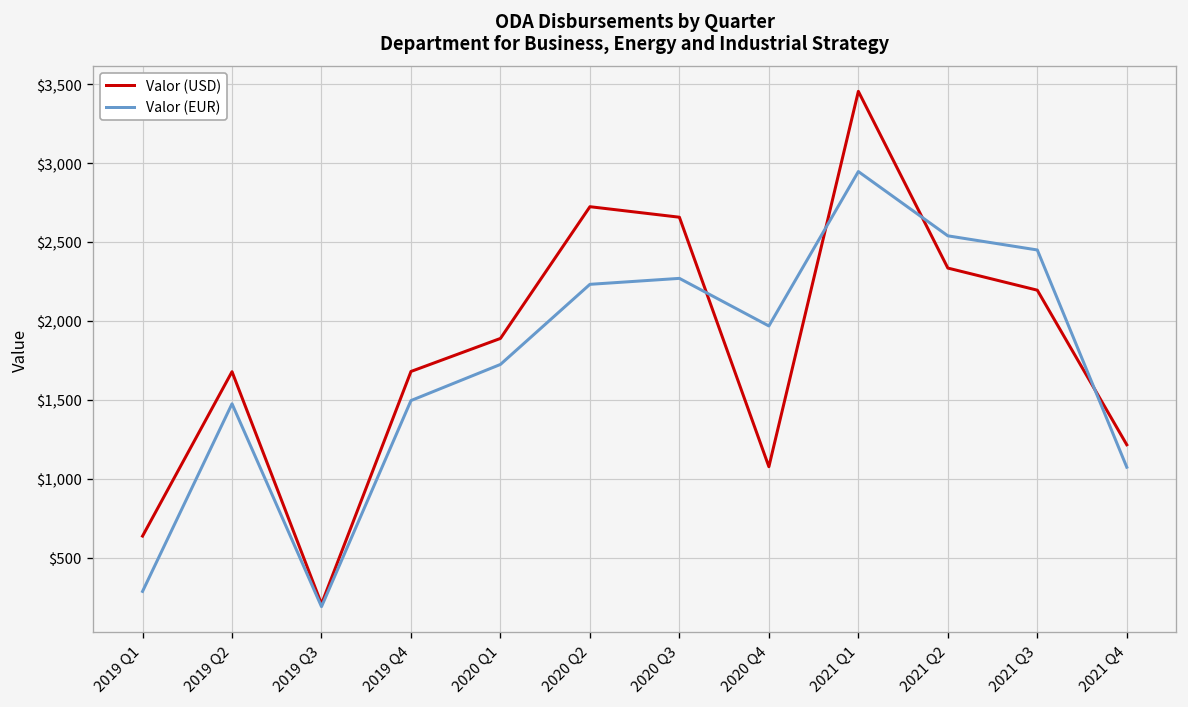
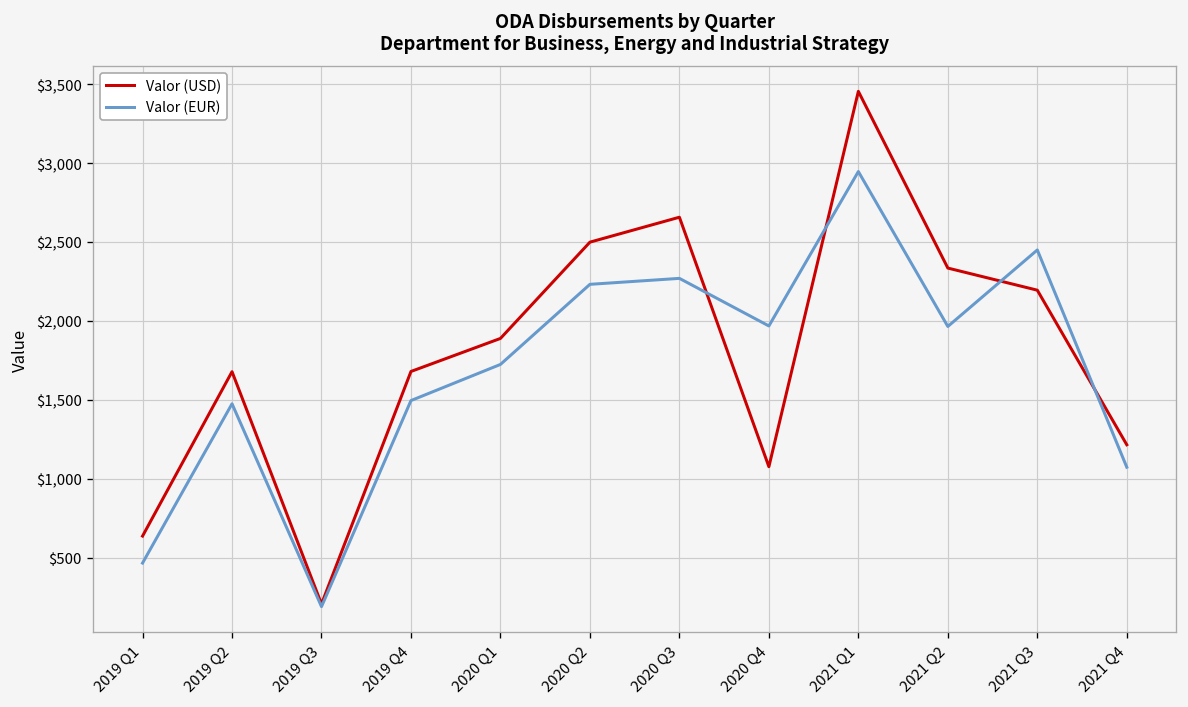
Valor (EUR), 2019 Q1: $290 -> $460
Valor (USD), 2020 Q2: $2,720 -> $2,500
Valor (EUR), 2021 Q2: $2,540 -> $1,960
